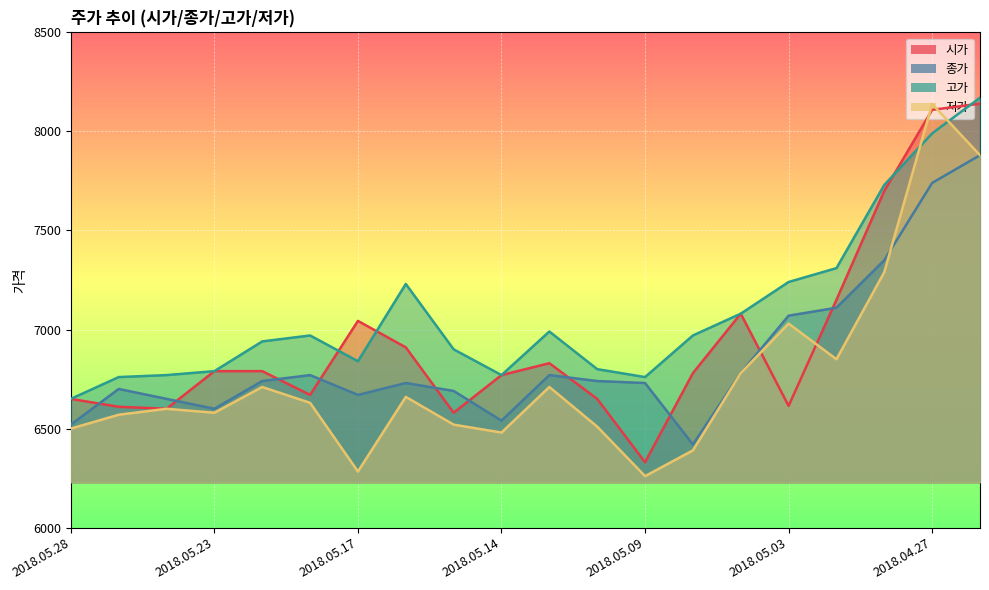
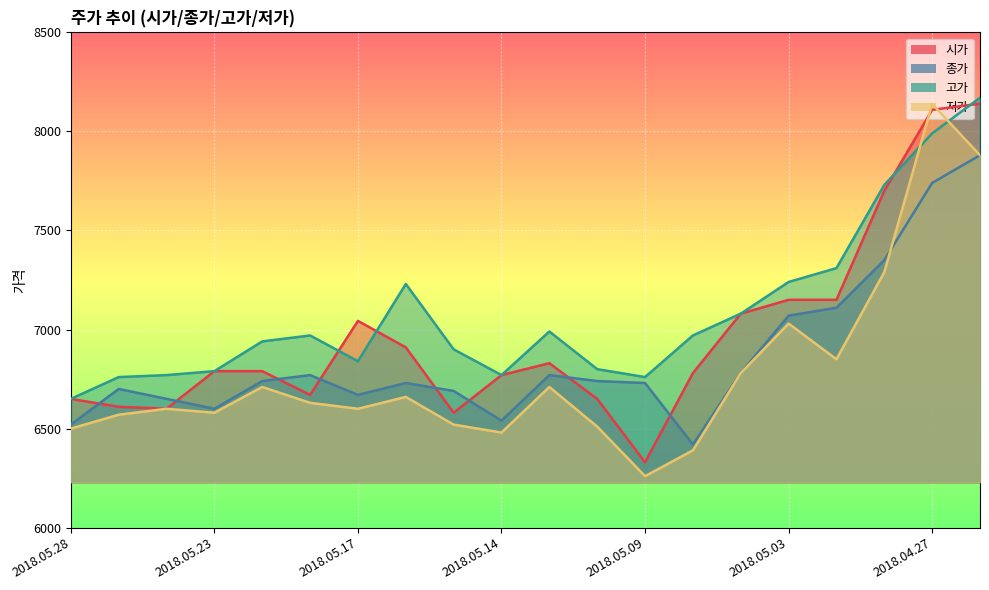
저가, 2018.05.17: 6280 -> 6600
시가, 2018.05.03: 6610 -> 7150
